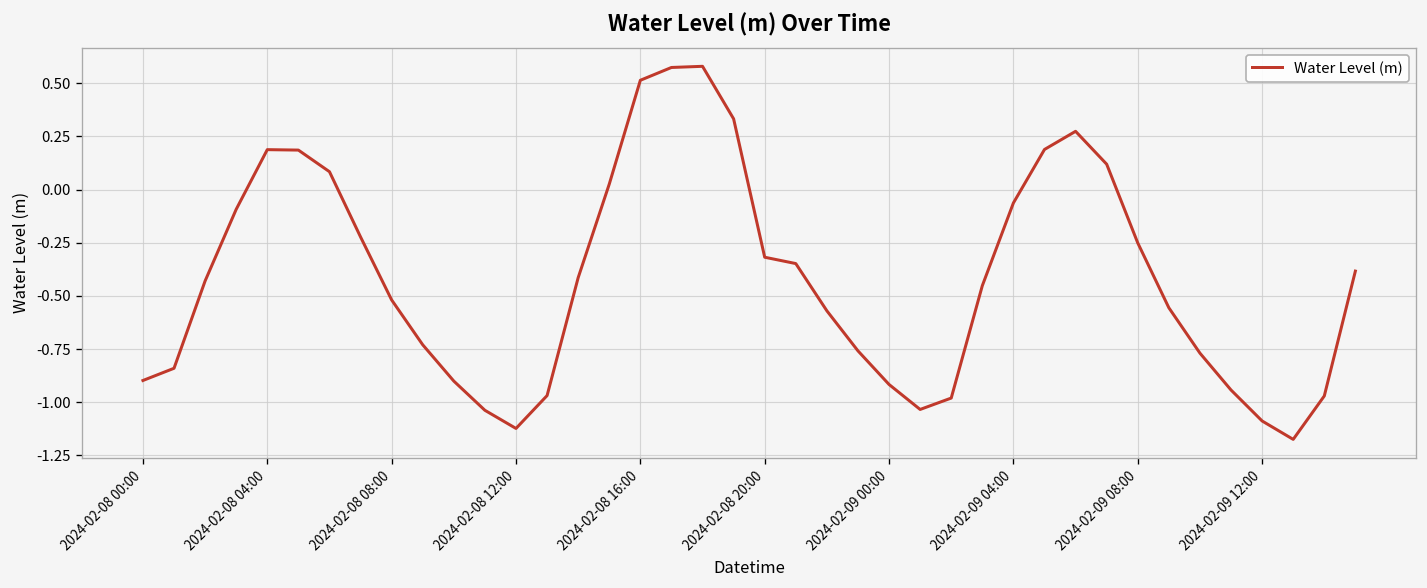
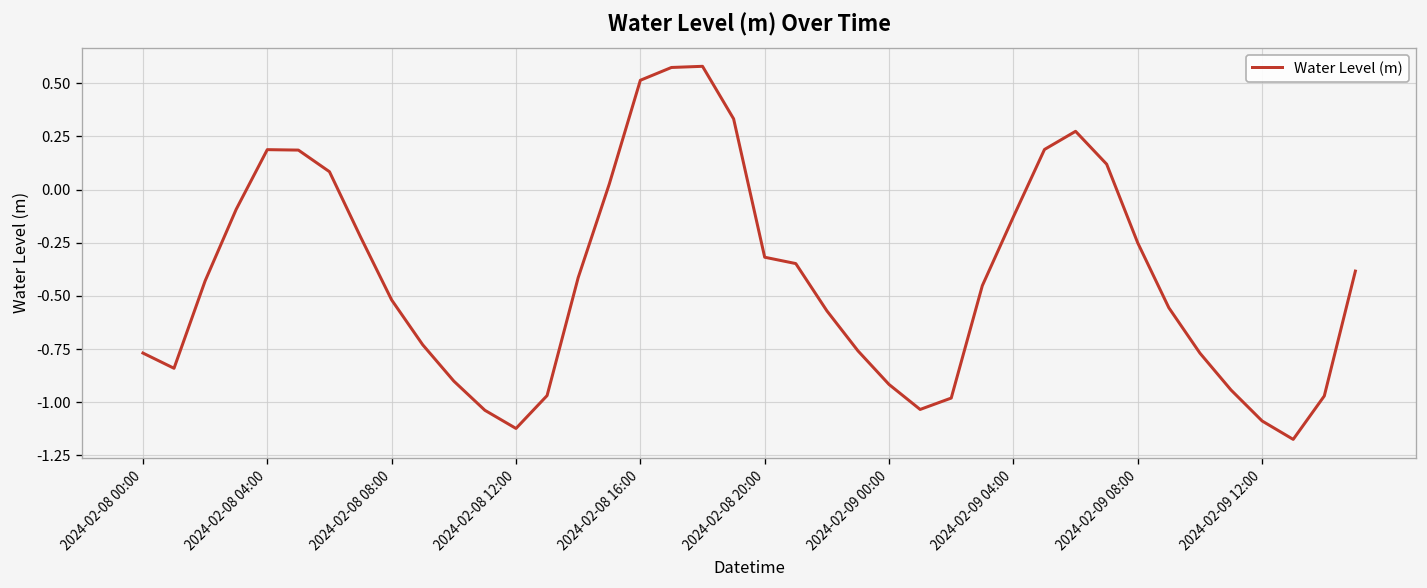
2024-02-08 00:00: -0.90 -> -0.77
2024-02-09 04:00: -0.06 -> -0.13
